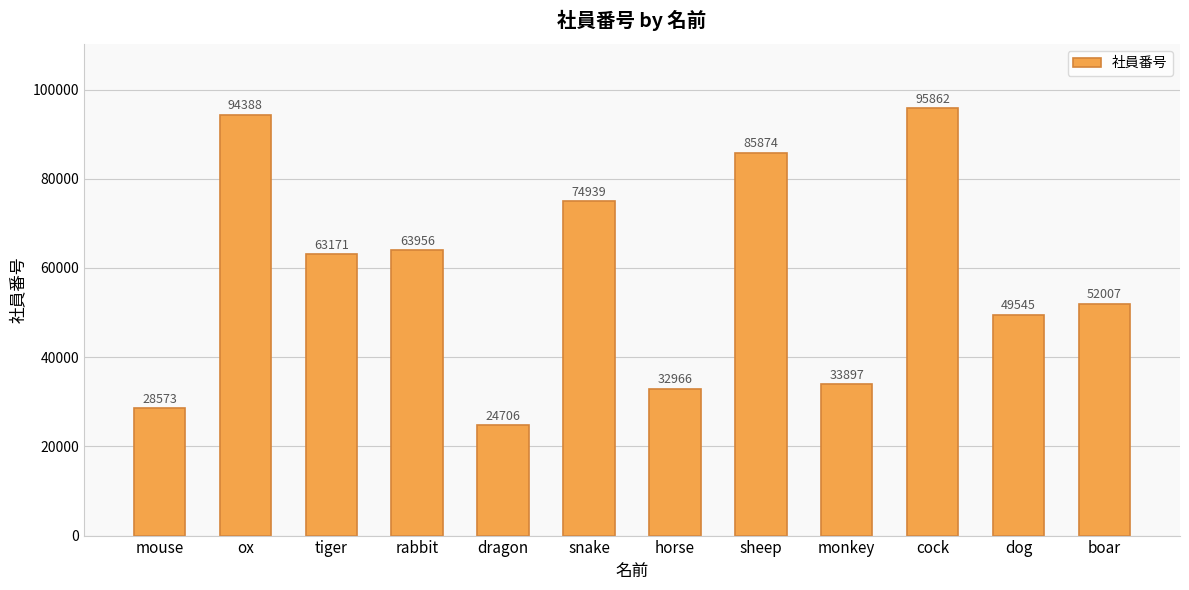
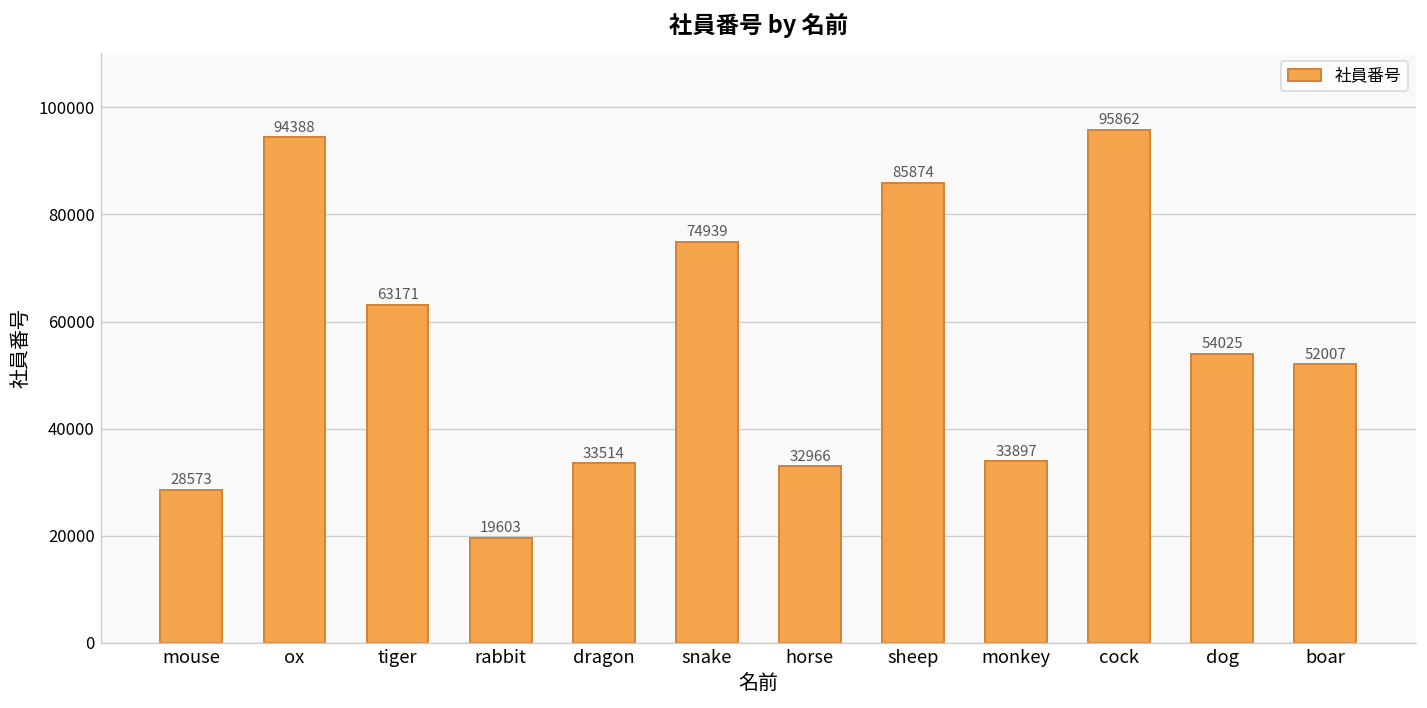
rabbit: 63956 -> 19603
dragon: 24706 -> 33514
dog: 49545 -> 54025
